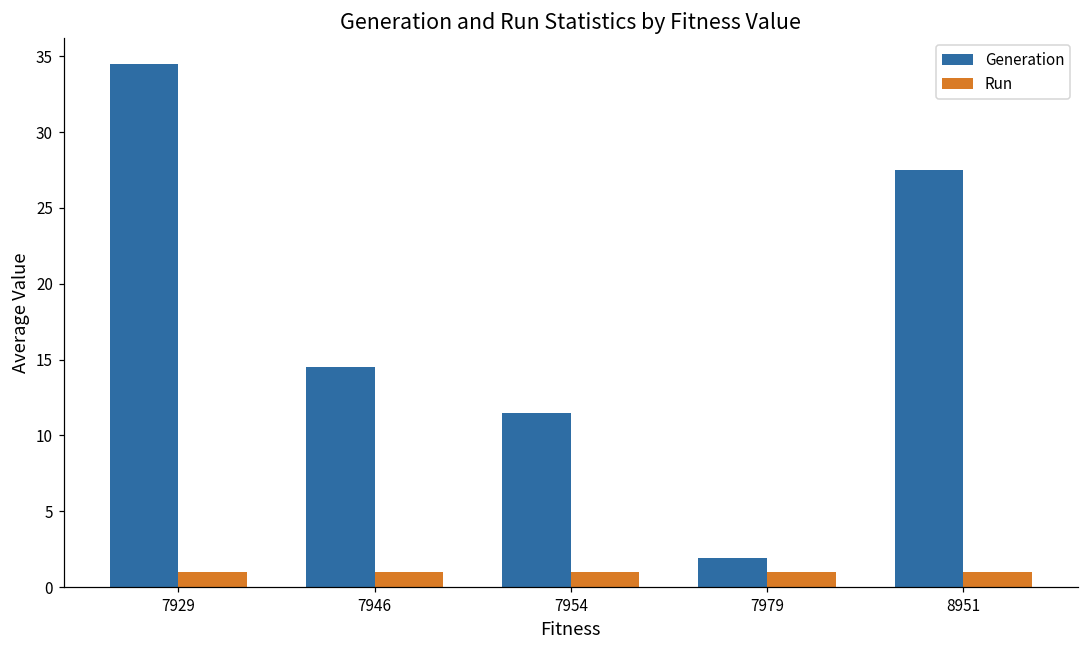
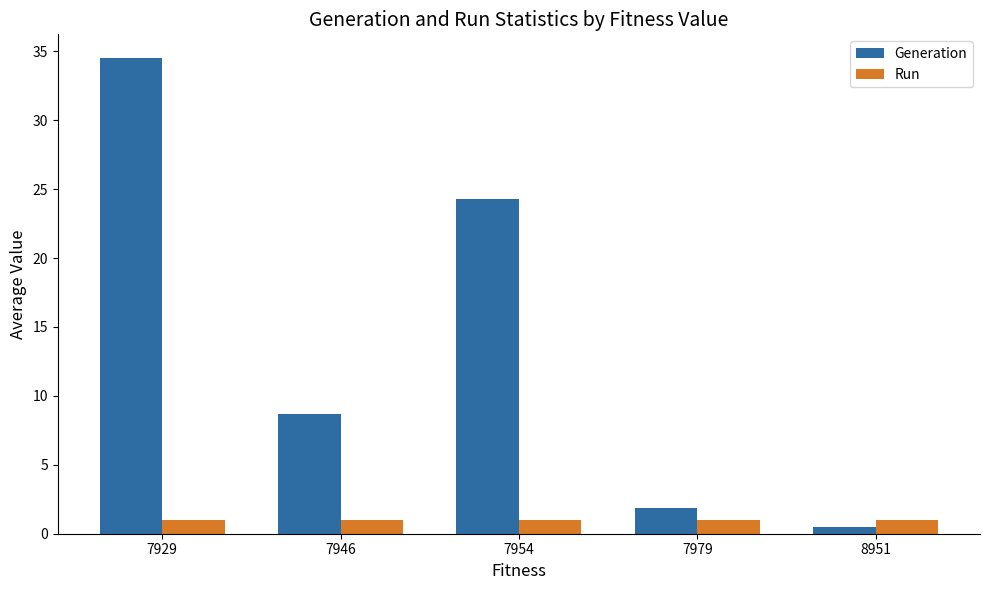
Generation, 7946: 14.5 -> 8.7
Generation, 7954: 11.5 -> 24.3
Generation, 8951: 27.5 -> 0.5
